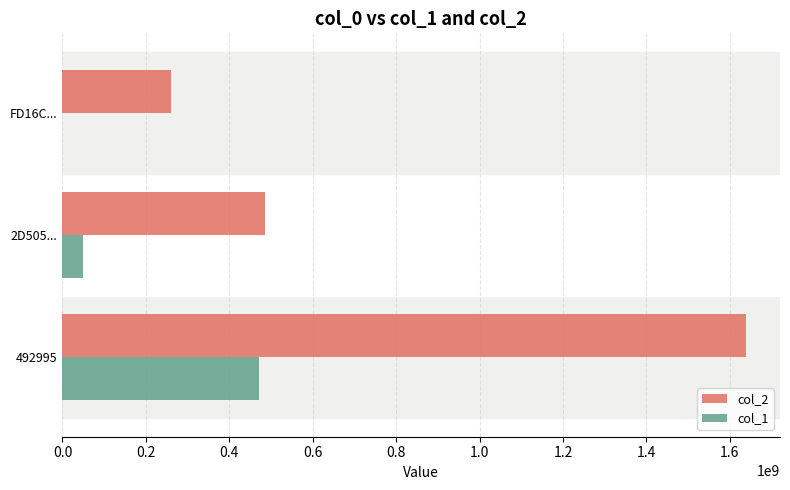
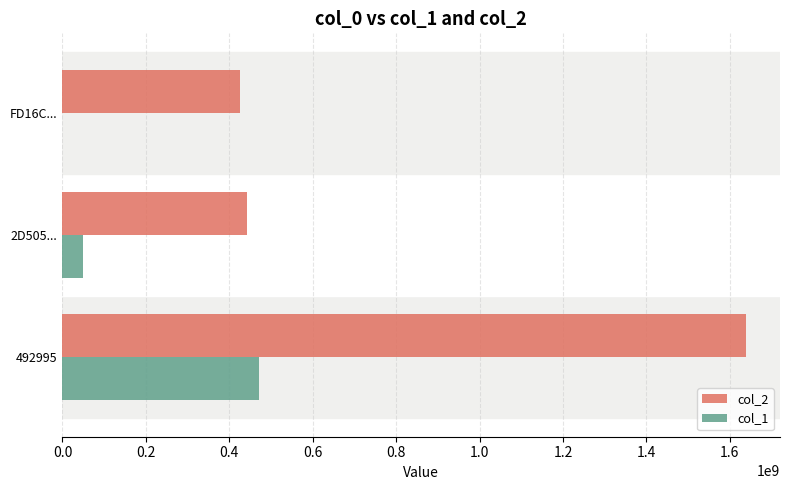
col_2, FD16C...: 260000000 -> 420000000
col_2, 2D505...: 490000000 -> 440000000
